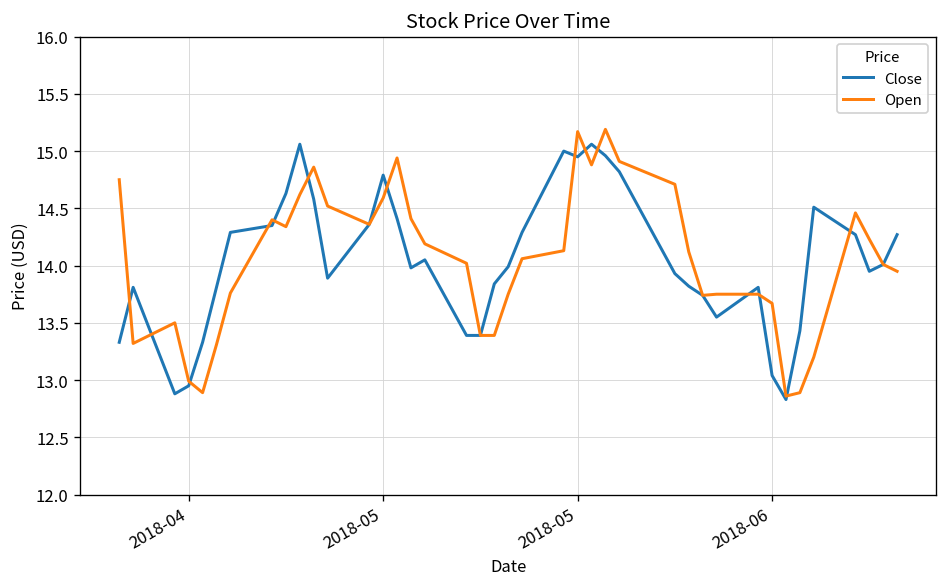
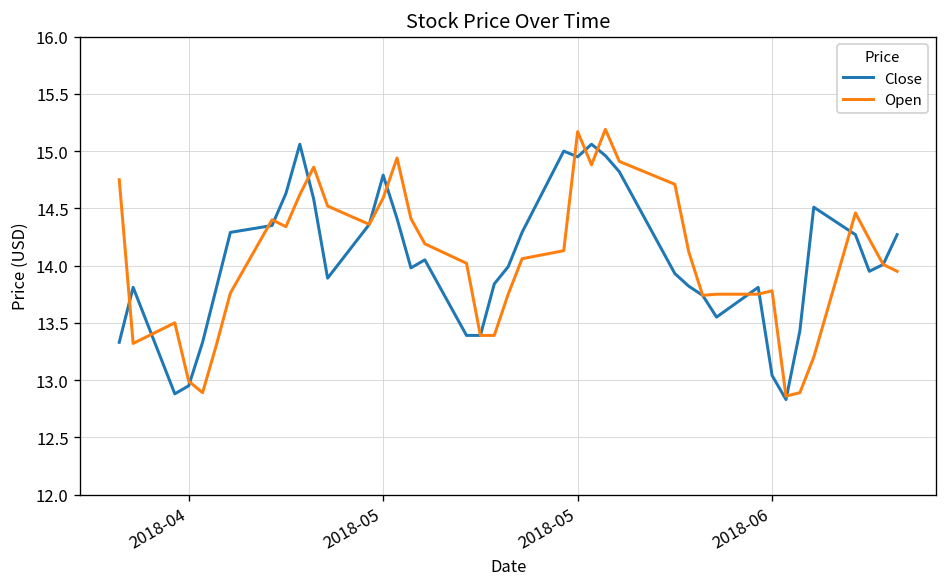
Open, 2018-06: 13.7 -> 13.8
